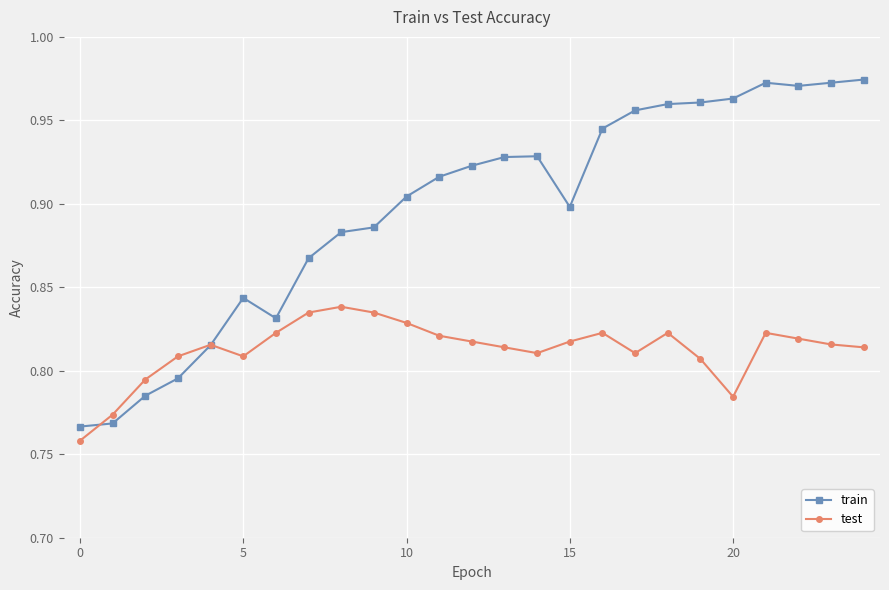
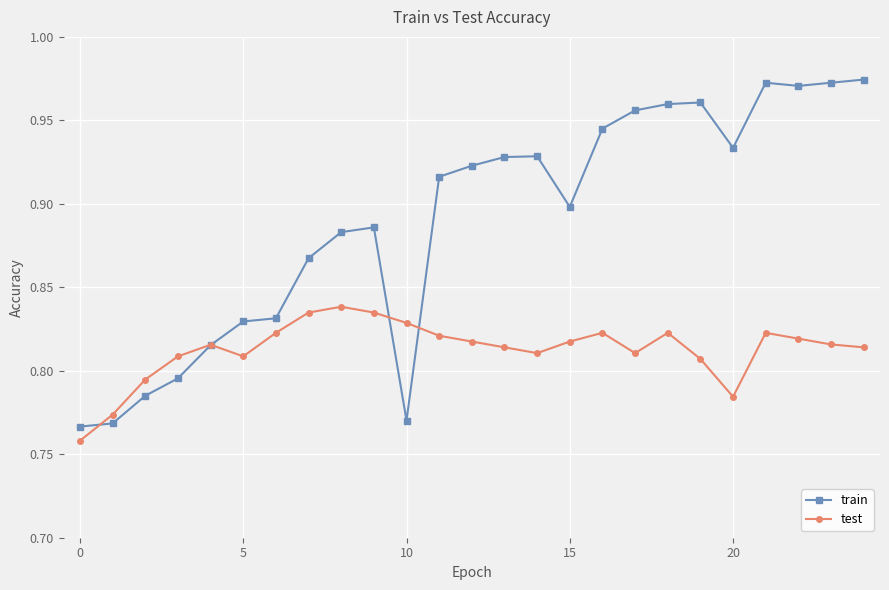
train, 5: 0.844 -> 0.830
train, 10: 0.904 -> 0.770
train, 20: 0.963 -> 0.934
